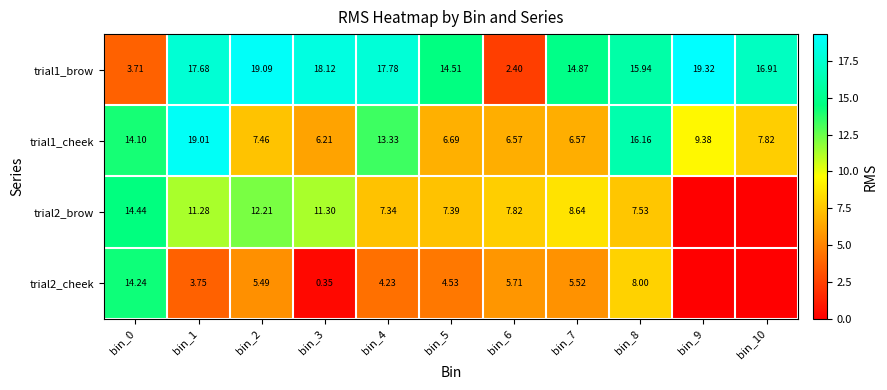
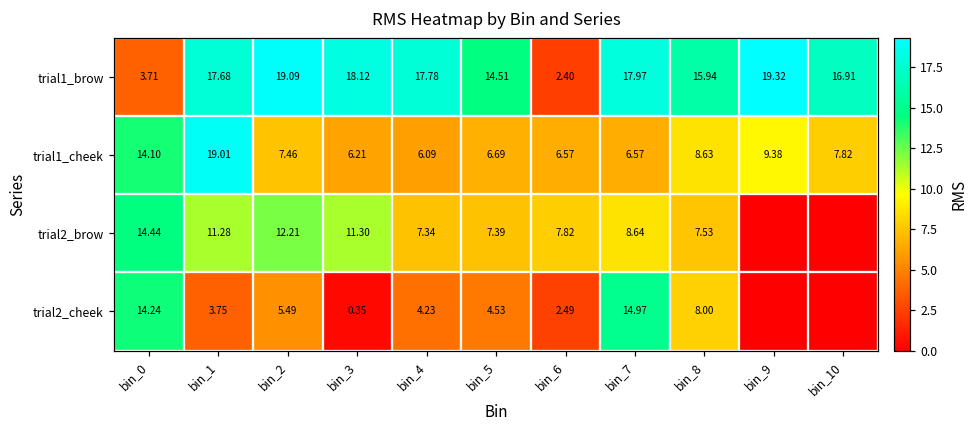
trial1_brow, bin_7: 14.87 -> 17.97
trial1_cheek, bin_4: 13.33 -> 6.09
trial1_cheek, bin_8: 16.16 -> 8.63
trial2_cheek, bin_6: 5.71 -> 2.49
trial2_cheek, bin_7: 5.52 -> 14.97
